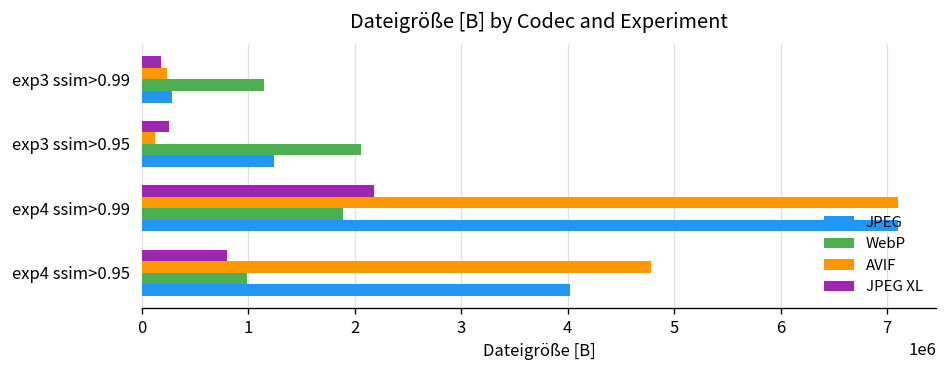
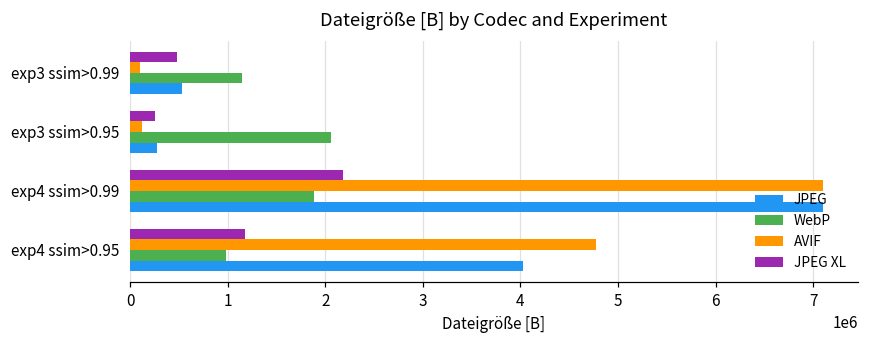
JPEG XL, exp3 ssim>0.99: 200000 -> 500000
AVIF, exp3 ssim>0.99: 200000 -> 100000
JPEG, exp3 ssim>0.99: 300000 -> 500000
JPEG, exp3 ssim>0.95: 1200000 -> 300000
JPEG XL, exp4 ssim>0.95: 800000 -> 1200000
